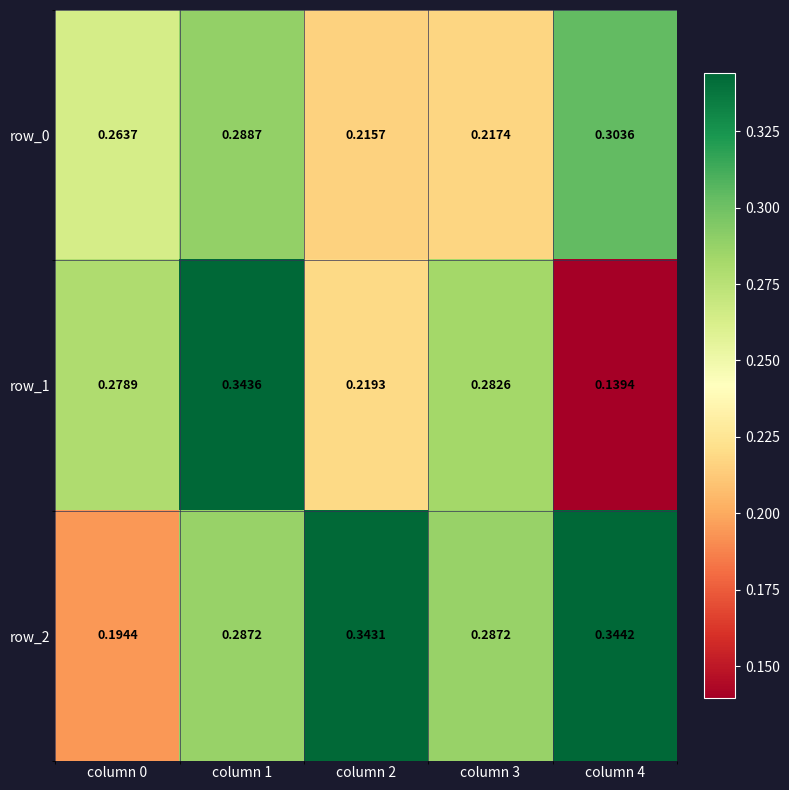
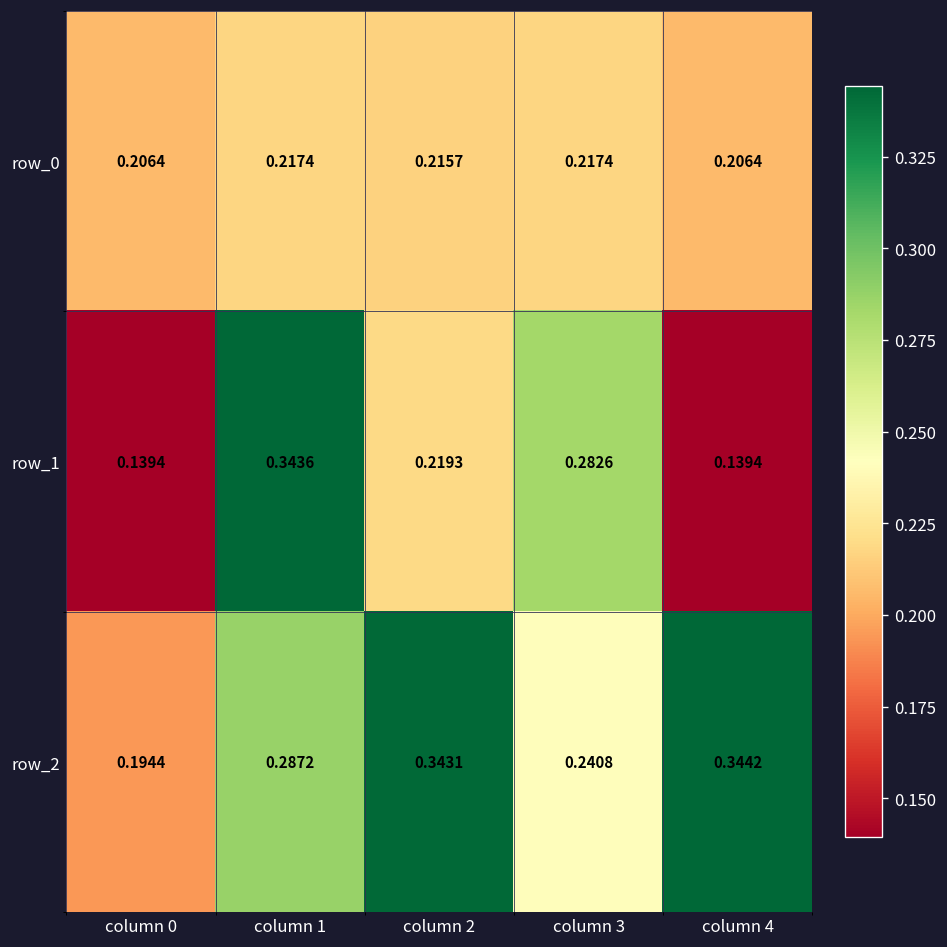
row_0, column 0: 0.2637 -> 0.2064
row_0, column 1: 0.2887 -> 0.2174
row_0, column 4: 0.3036 -> 0.2064
row_1, column 0: 0.2789 -> 0.1394
row_2, column 3: 0.2872 -> 0.2408
